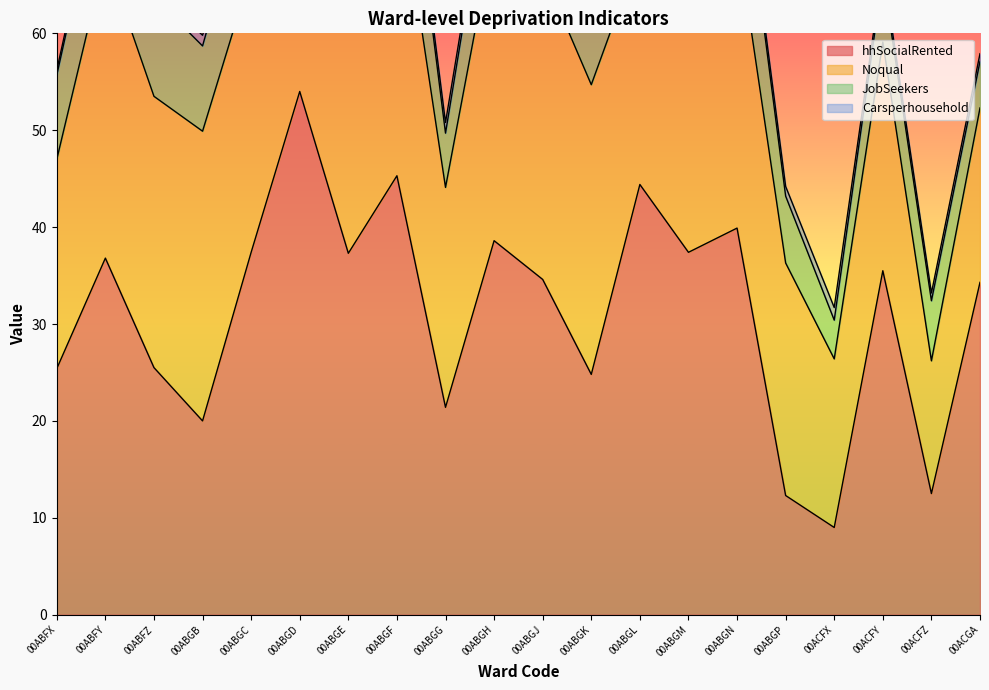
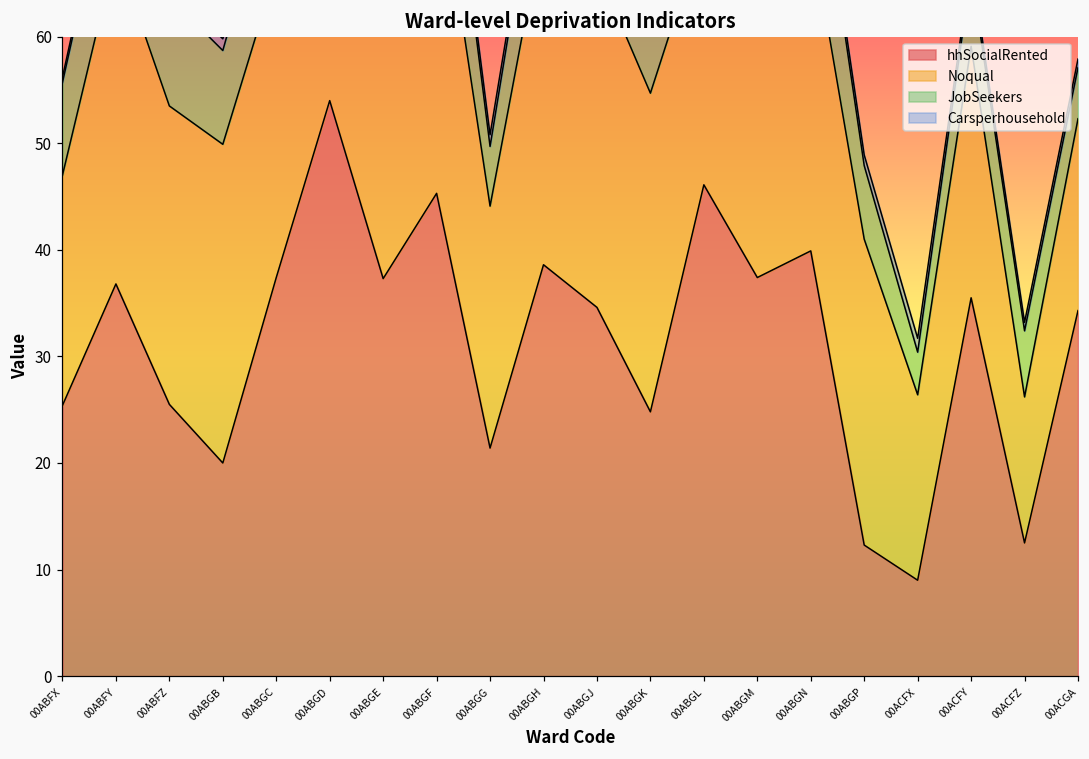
hhSocialRented, 00ABGL: 44 -> 46
Noqual, 00ABGP: 24 -> 29
